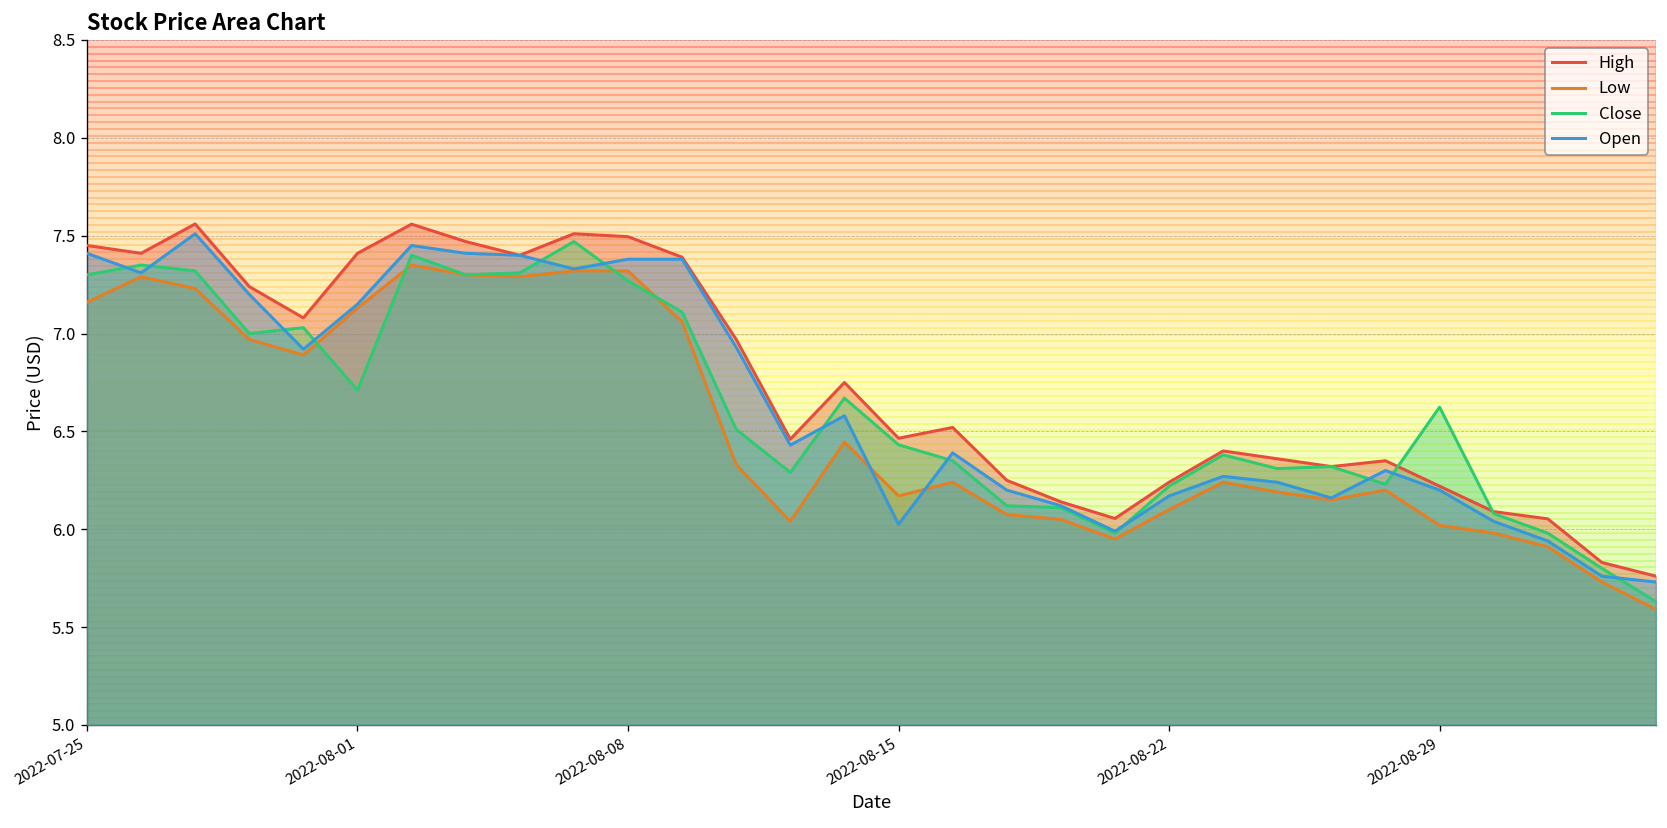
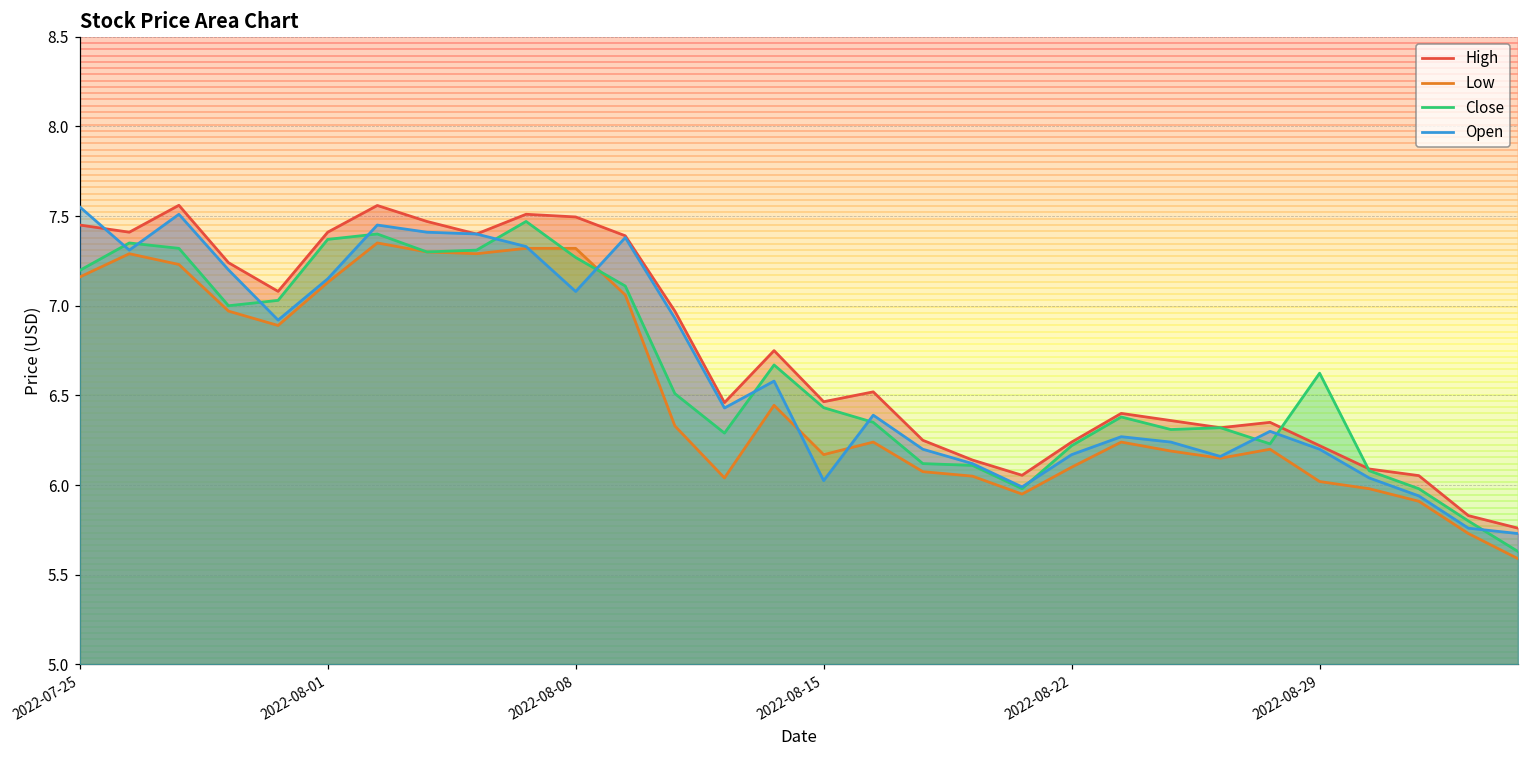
Close, 2022-07-25: 7.30 -> 7.20
Open, 2022-07-25: 7.41 -> 7.55
Close, 2022-08-01: 6.71 -> 7.37
Open, 2022-08-08: 7.38 -> 7.08
